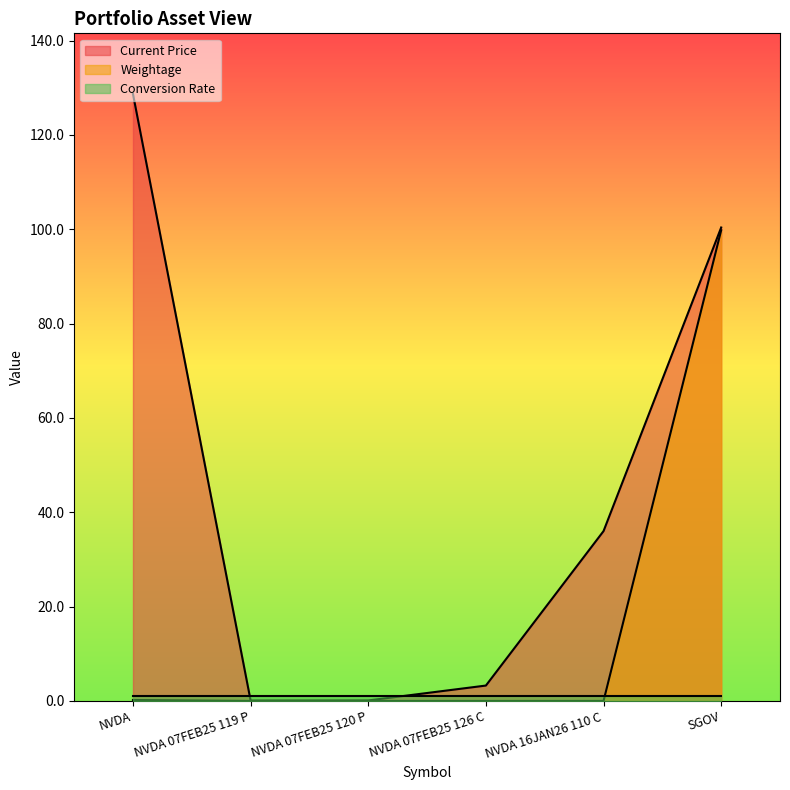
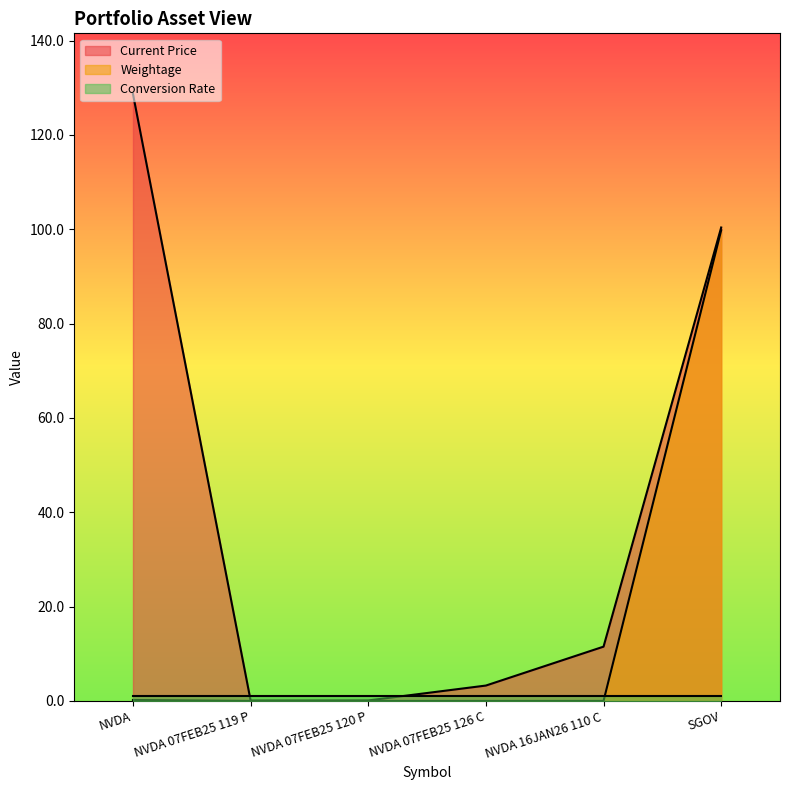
Current Price, NVDA 16JAN26 110 C: 36 -> 12
